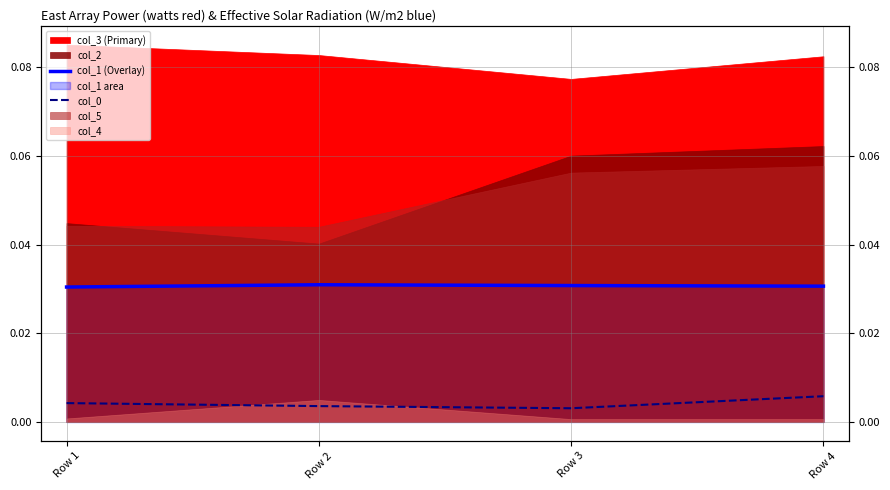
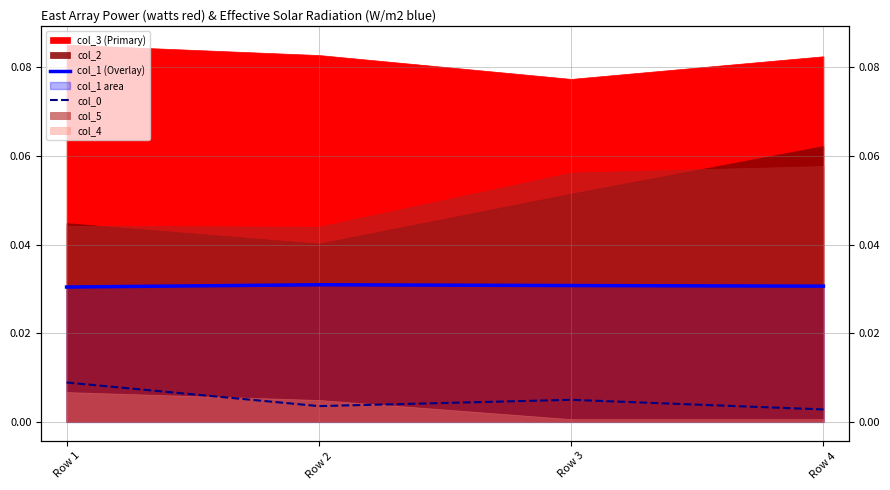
col_0, Row 1: 0.004 -> 0.009
col_4, Row 1: 0.001 -> 0.007
col_0, Row 3: 0.003 -> 0.005
col_2, Row 3: 0.060 -> 0.051
col_0, Row 4: 0.006 -> 0.003
